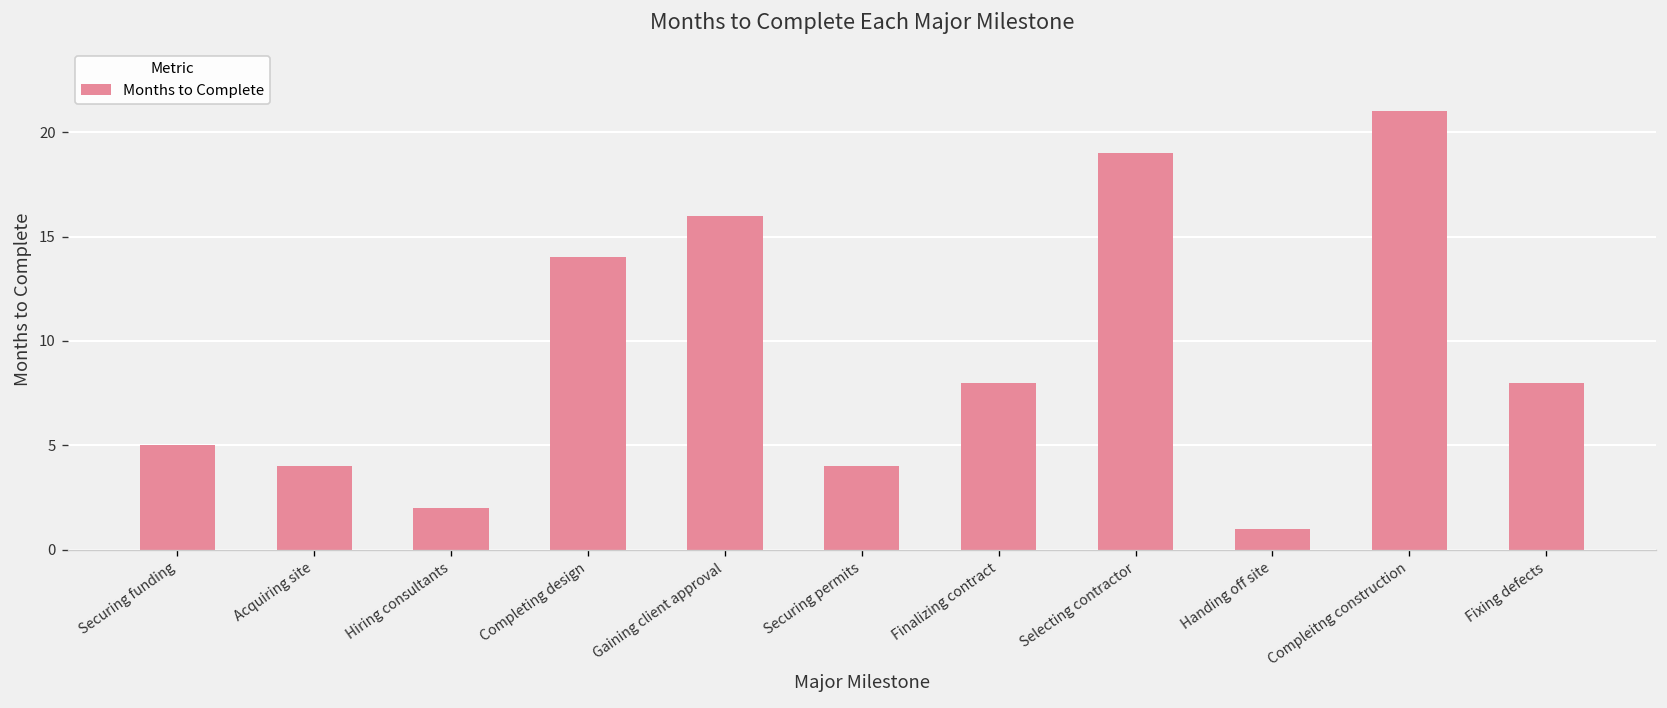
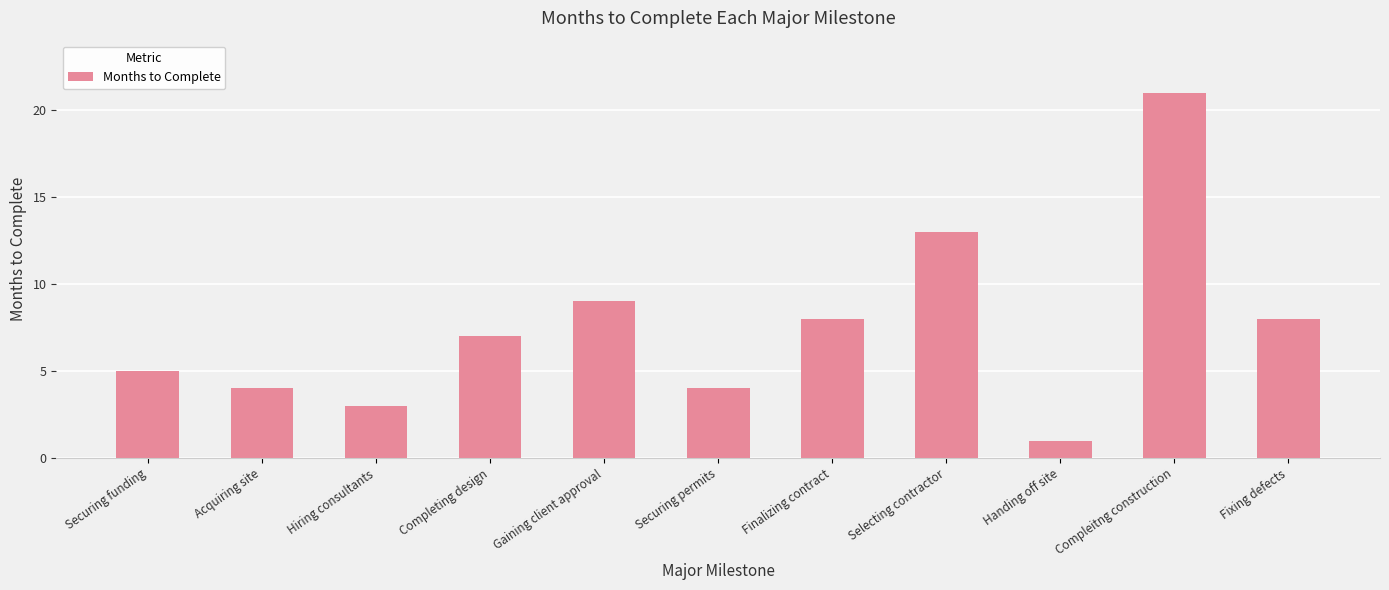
Hiring consultants: 2 -> 3
Completing design: 14 -> 7
Gaining client approval: 16 -> 9
Selecting contractor: 19 -> 13
